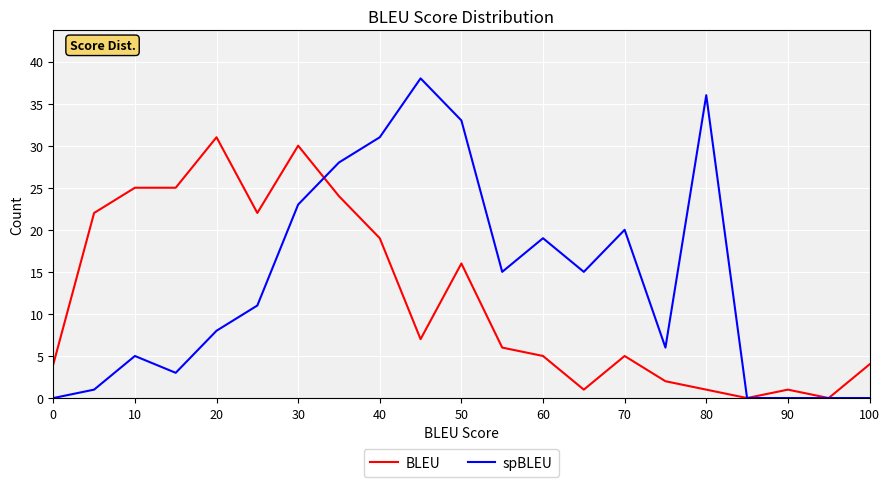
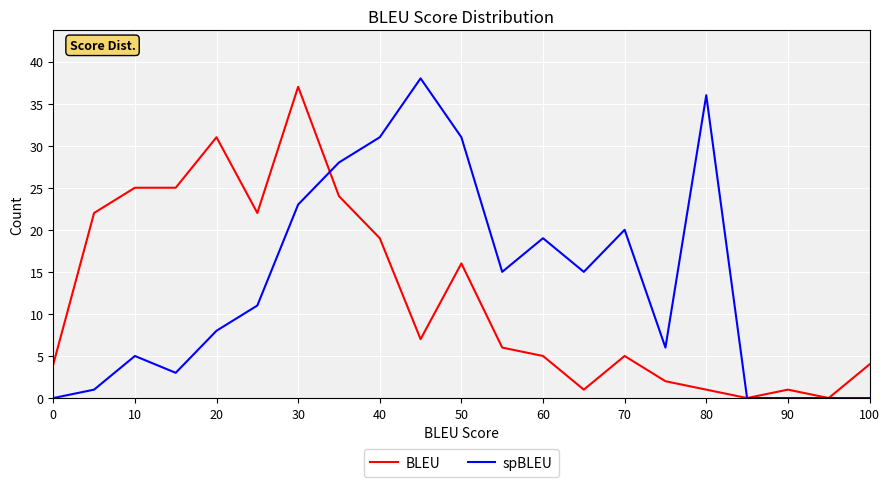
BLEU, 30: 30 -> 37
spBLEU, 50: 33 -> 31
